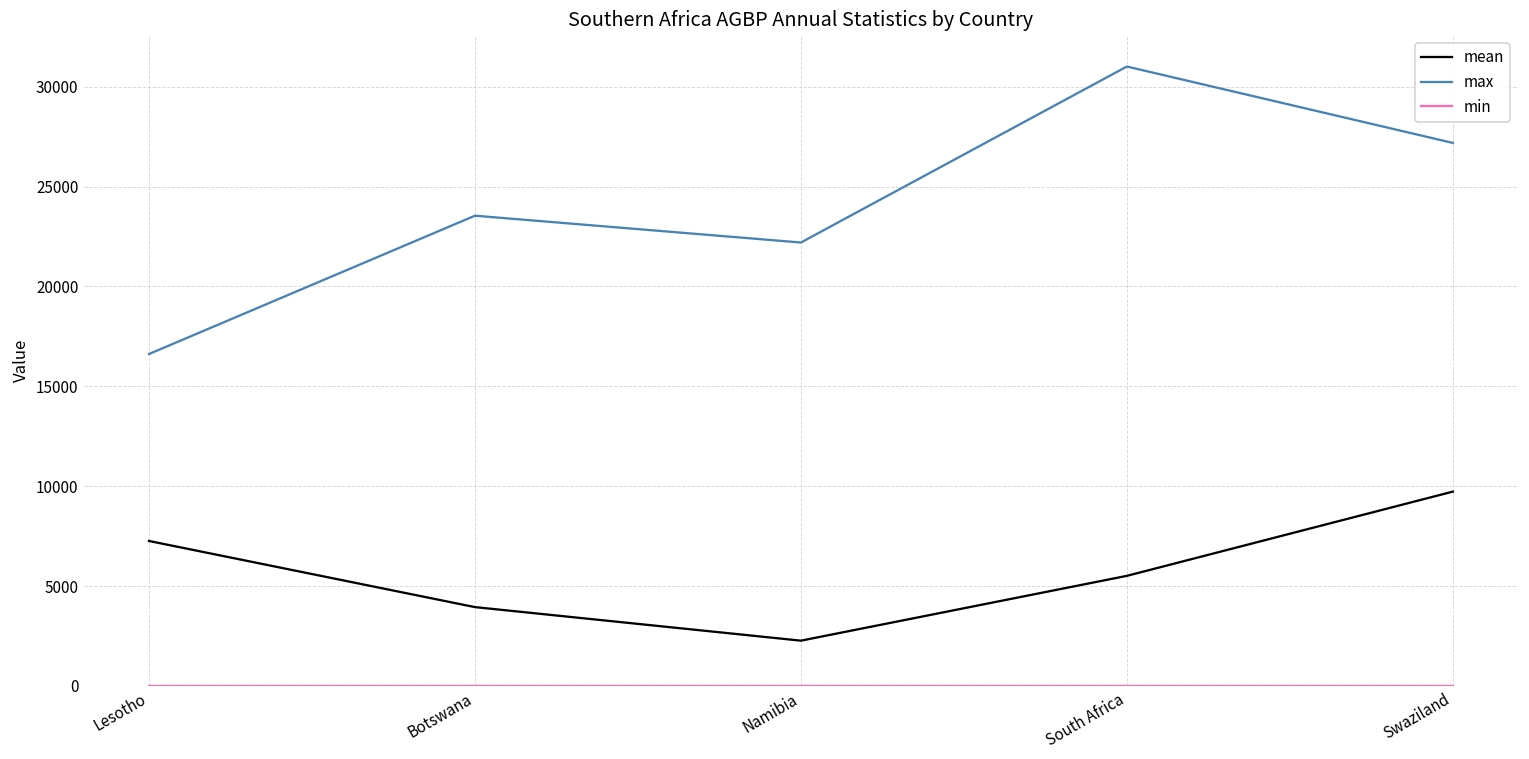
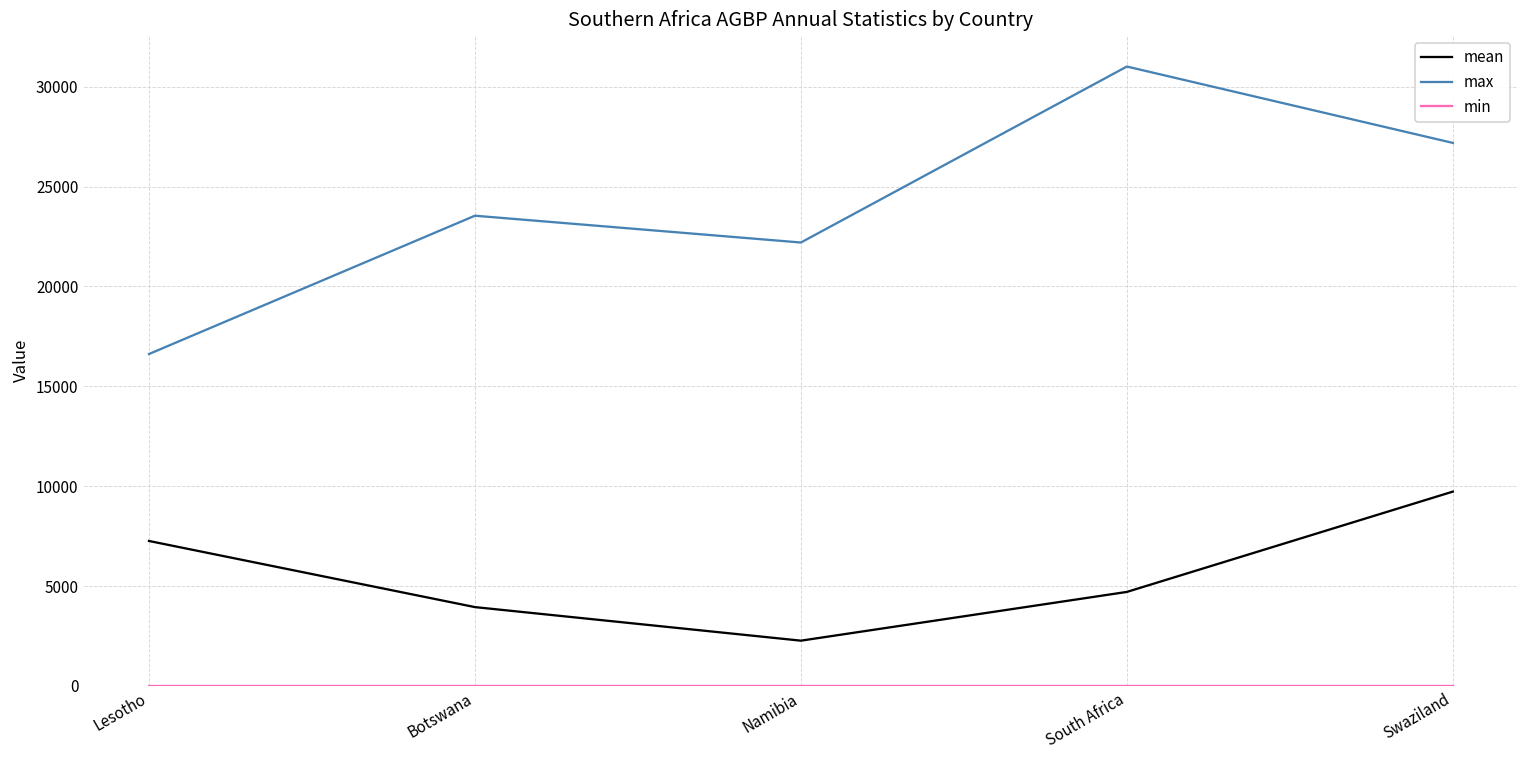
mean, South Africa: 5500 -> 4700
